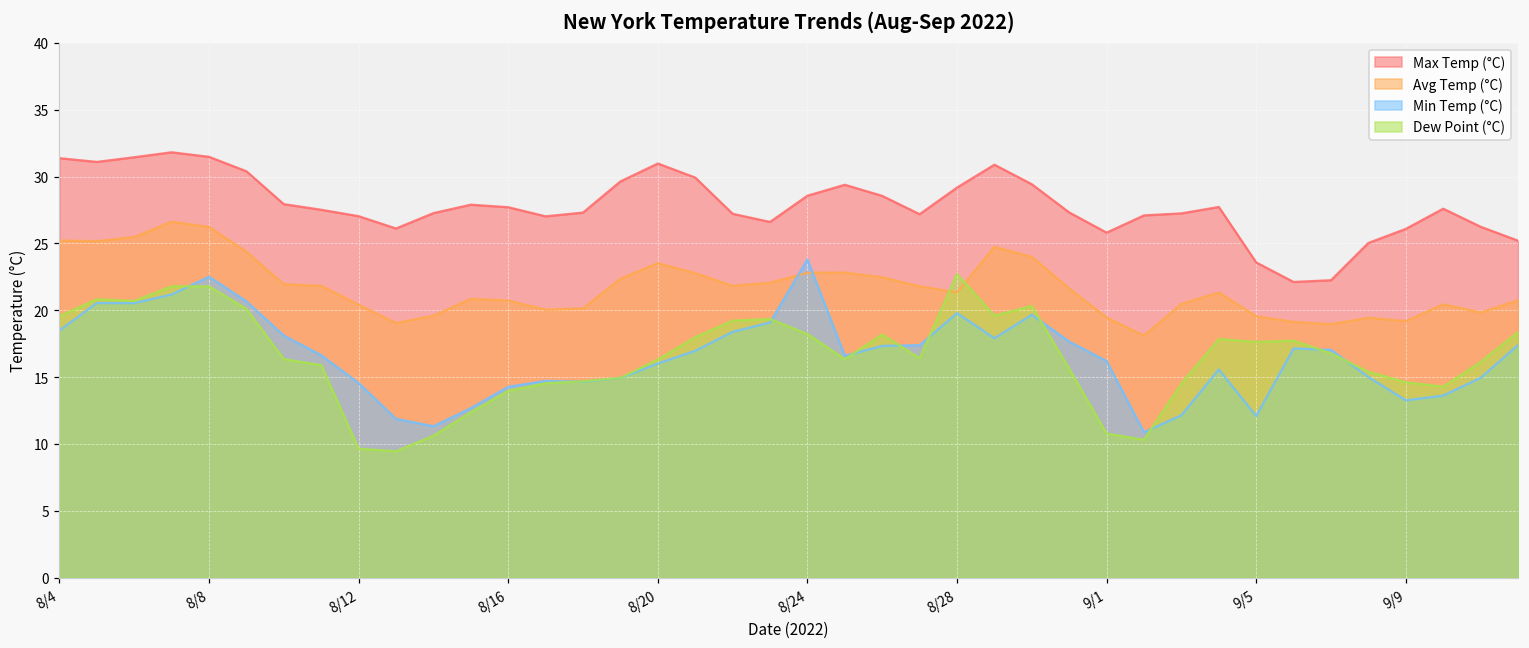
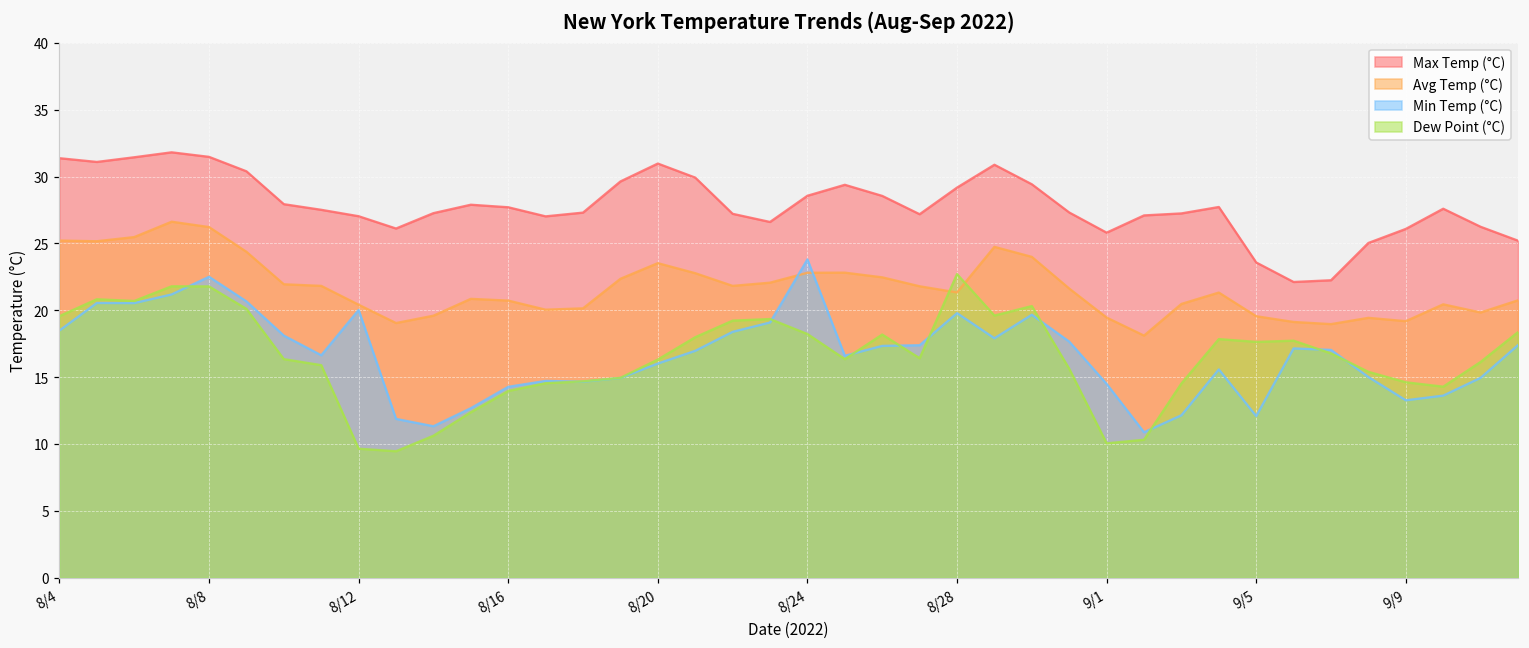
Min Temp (°C), 8/12: 14.6 -> 20.0
Min Temp (°C), 9/1: 16.2 -> 14.5
Dew Point (°C), 9/1: 10.8 -> 10.0
